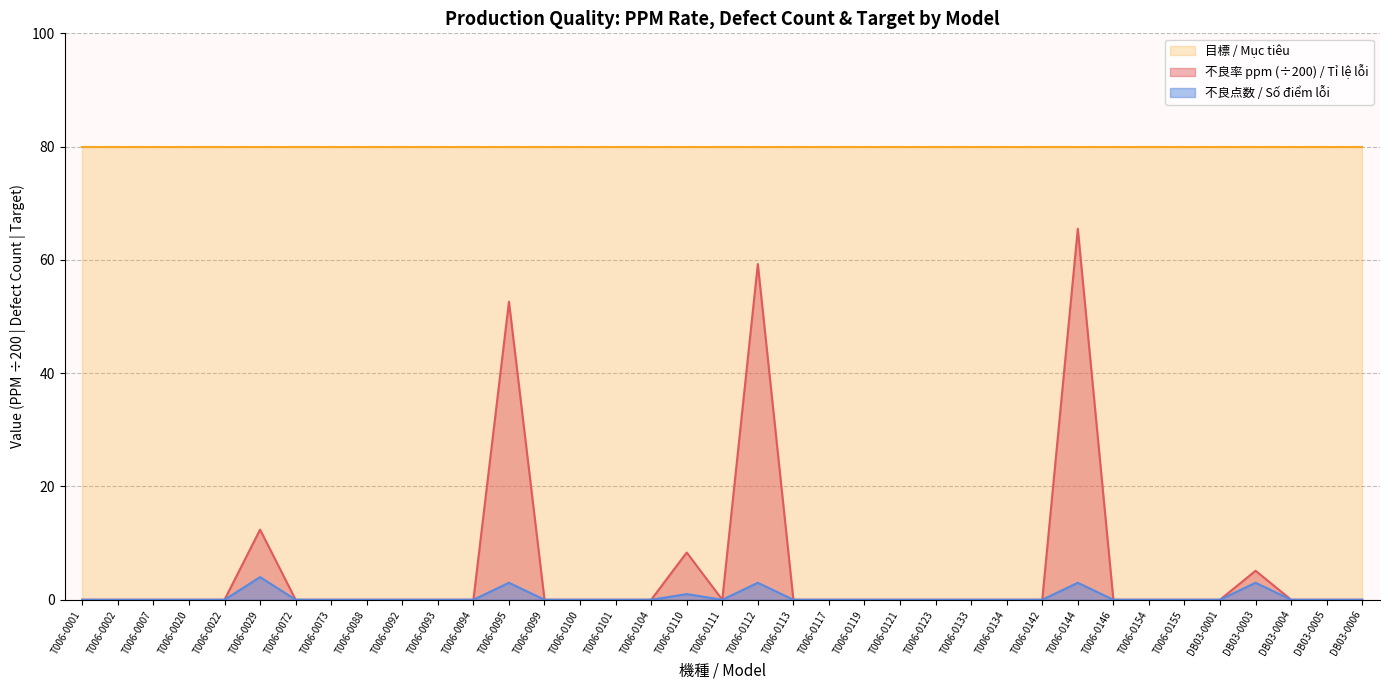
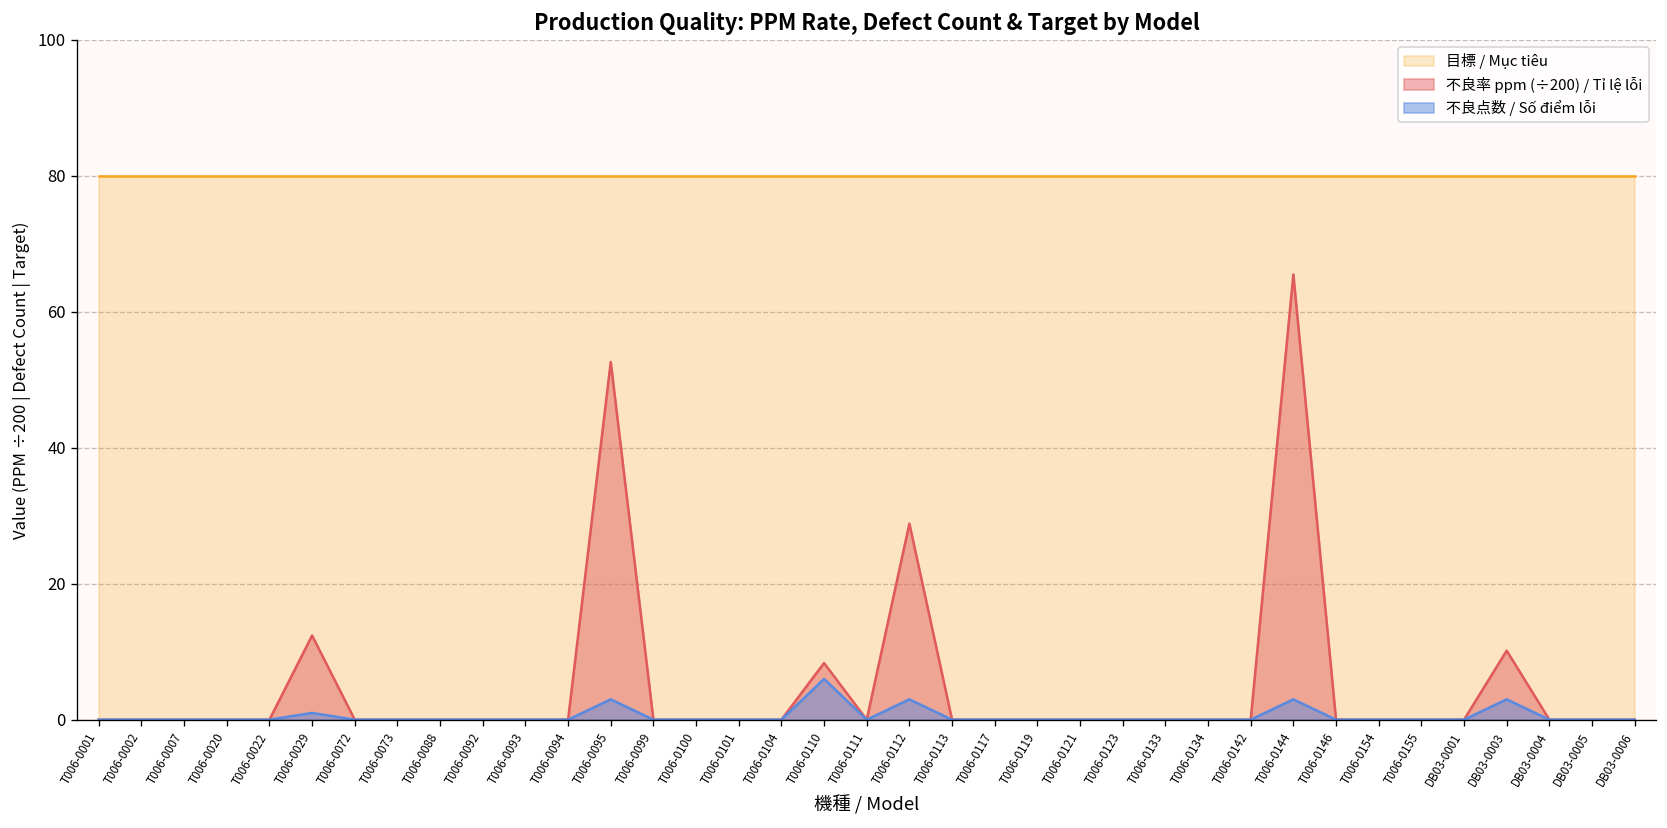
不良点数 / Số điểm lỗi, T006-0029: 4 -> 1
不良点数 / Số điểm lỗi, T006-0110: 1 -> 6
不良率 ppm (÷200) / Tỉ lệ lỗi, T006-0112: 59 -> 29
不良率 ppm (÷200) / Tỉ lệ lỗi, DB03-0003: 5 -> 10
